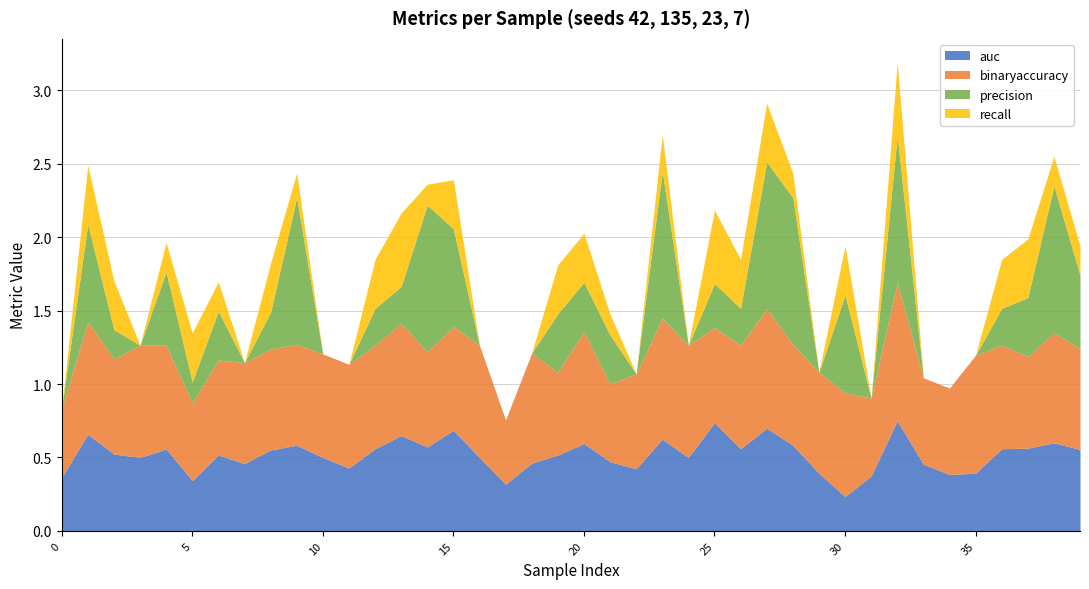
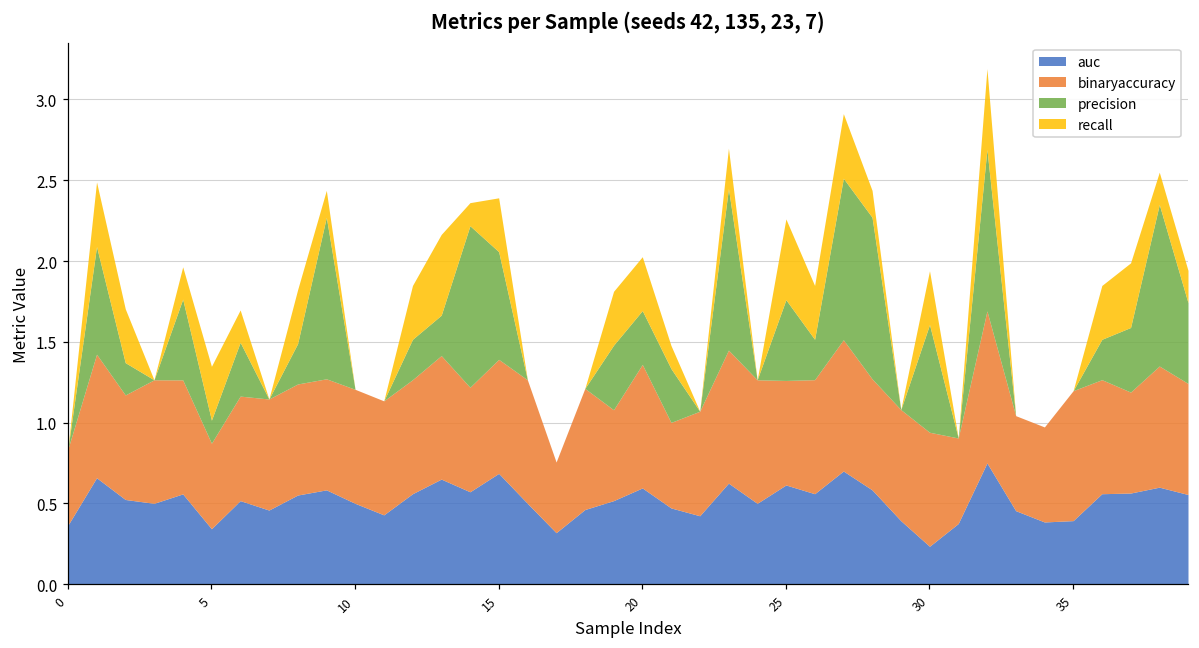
auc, 25: 0.74 -> 0.61
precision, 25: 0.3 -> 0.5
